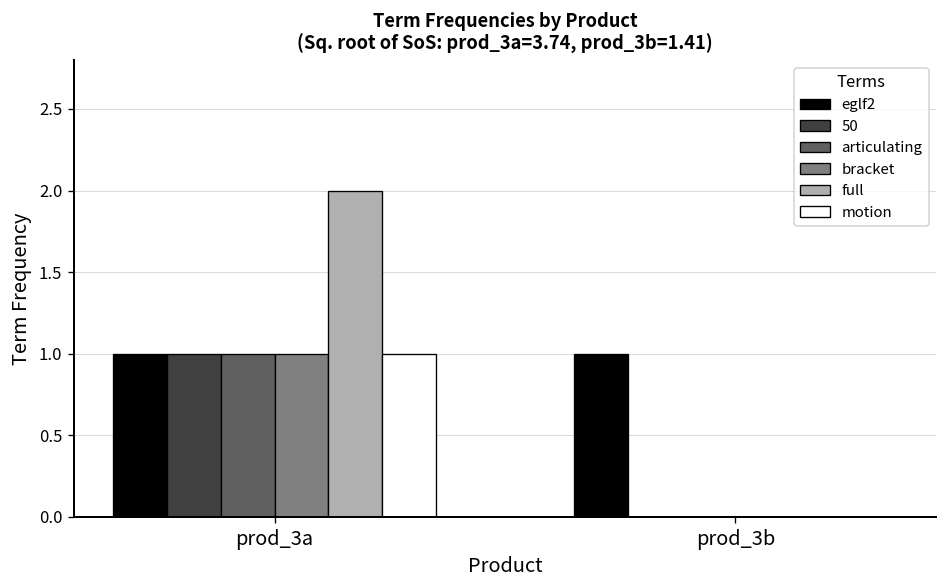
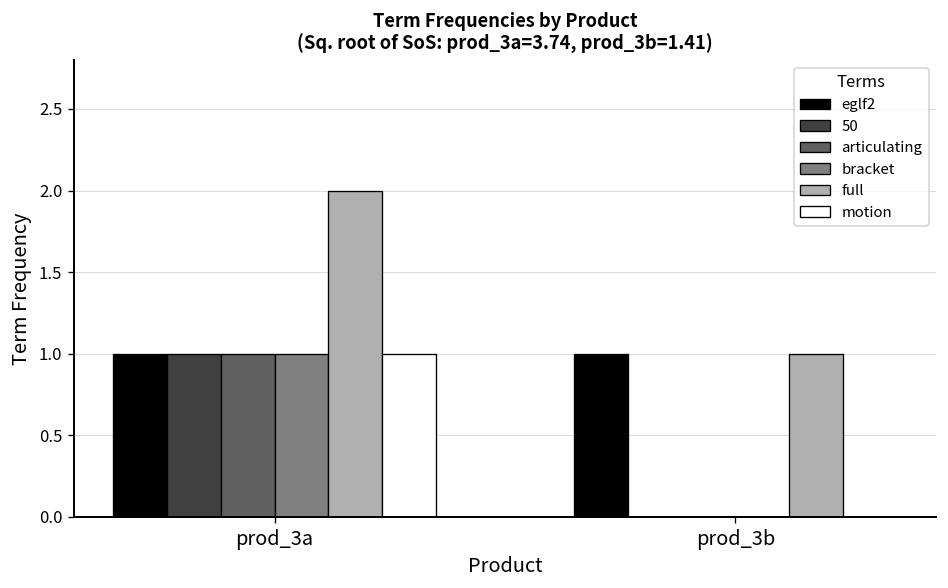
full, prod_3b: 0 -> 1
